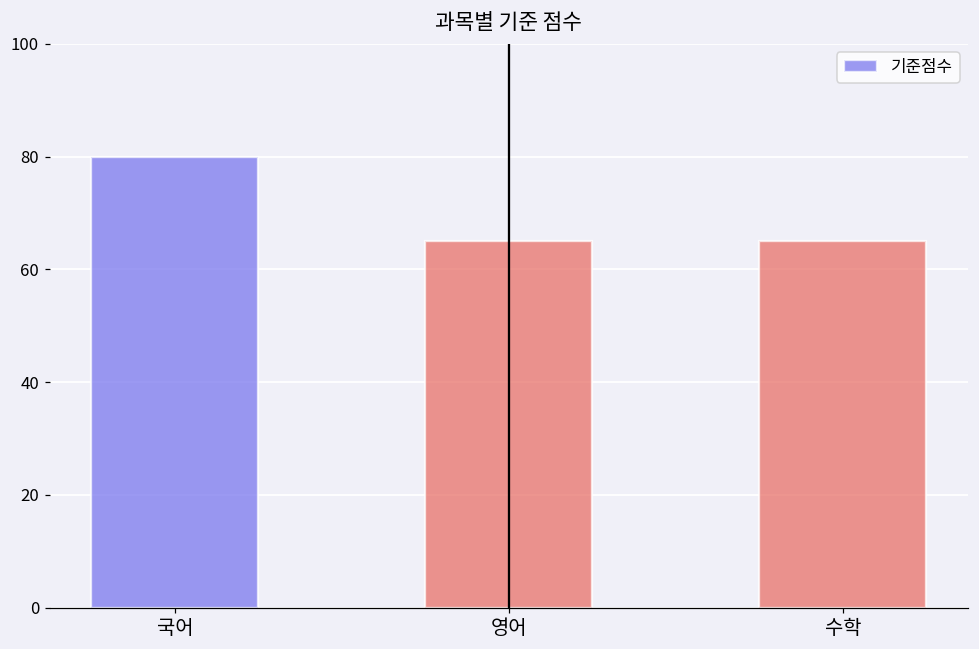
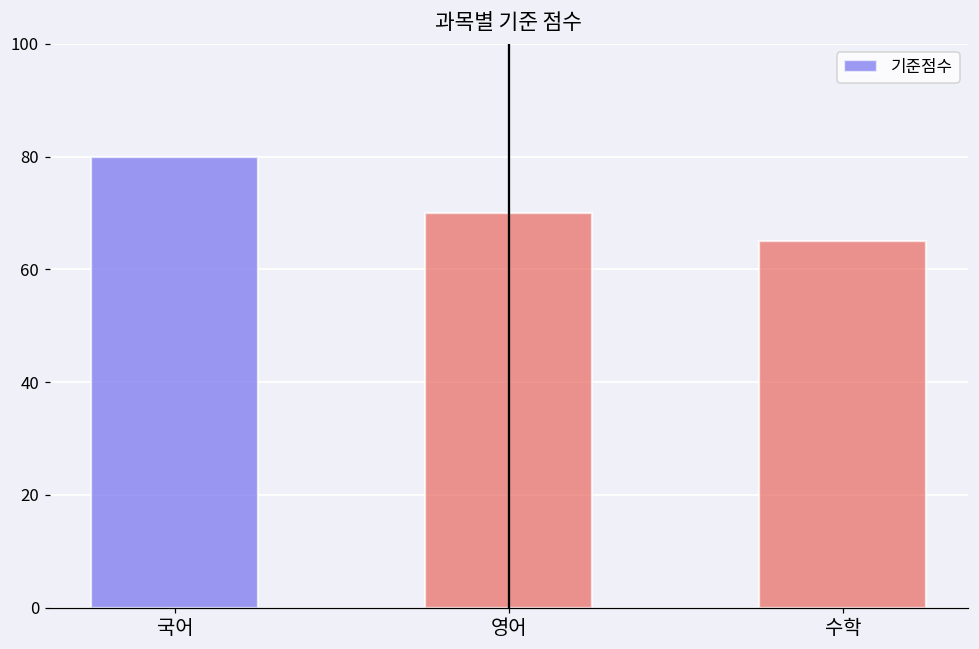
영어: 65 -> 70
